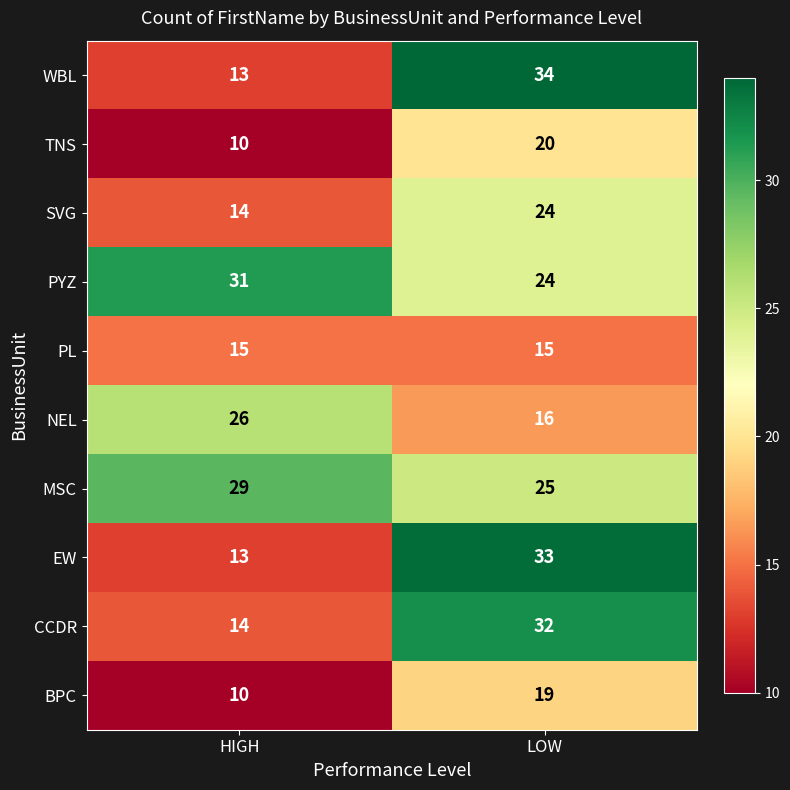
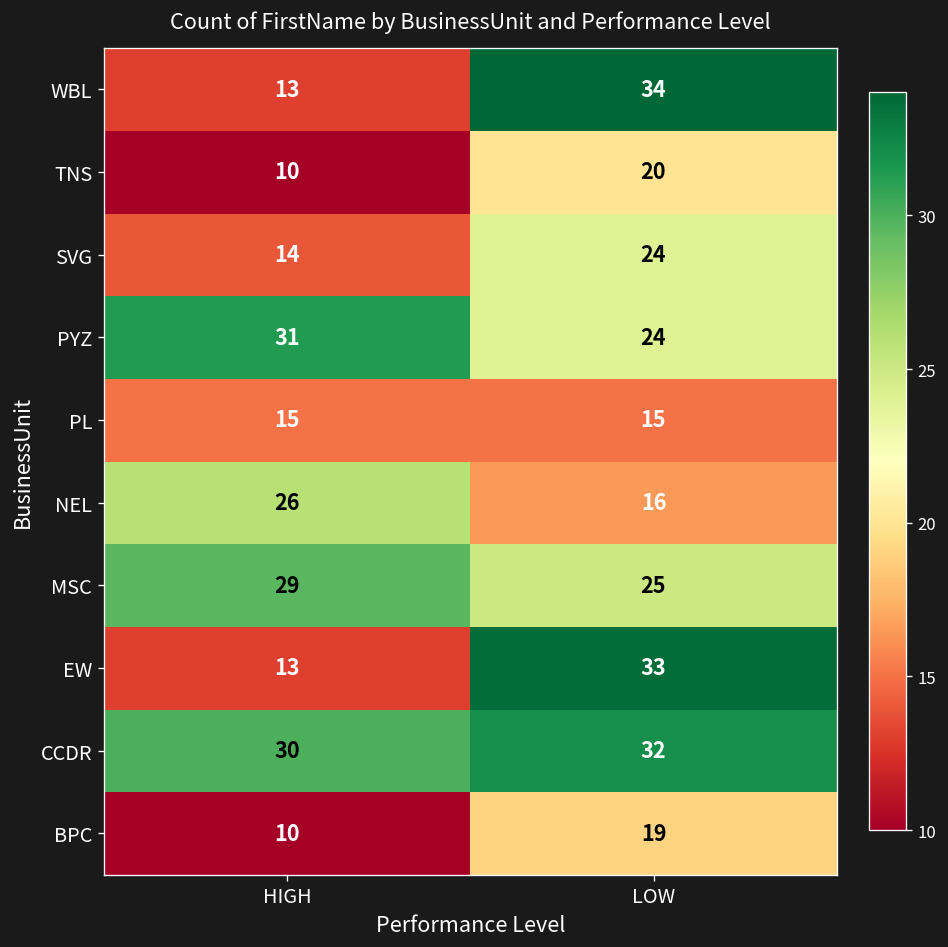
CCDR, HIGH: 14 -> 30
